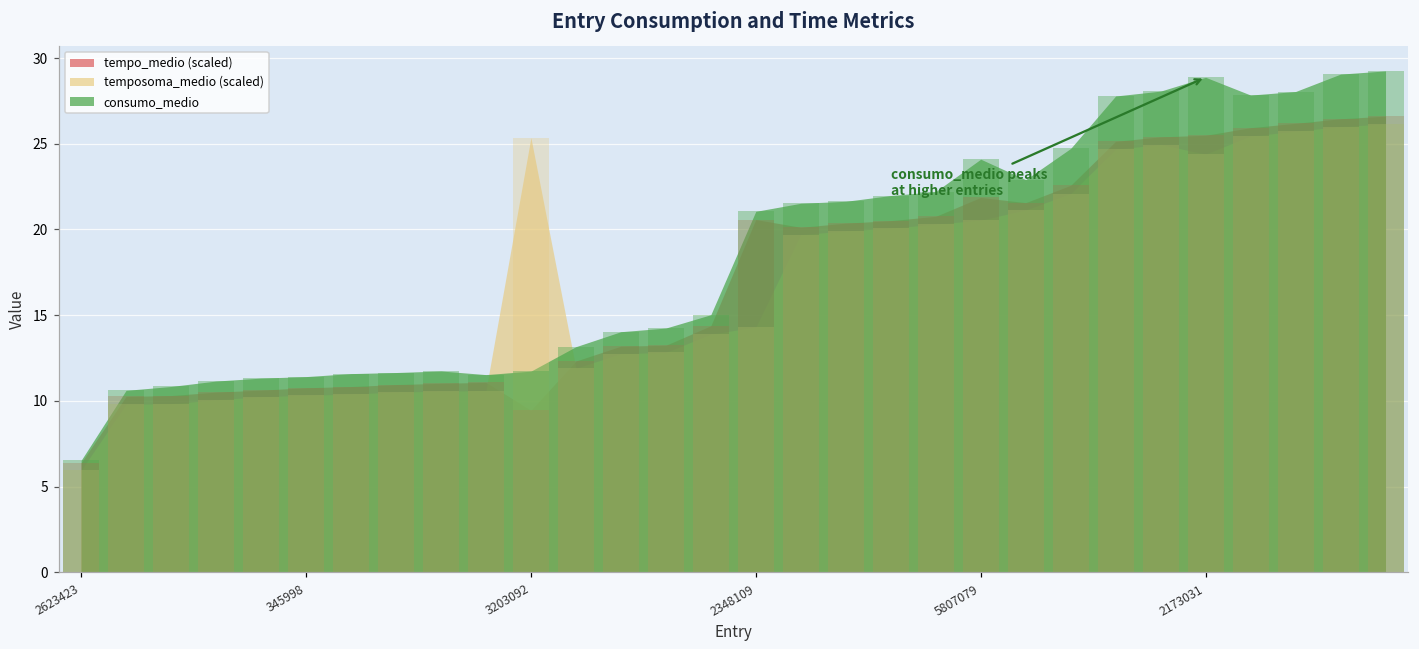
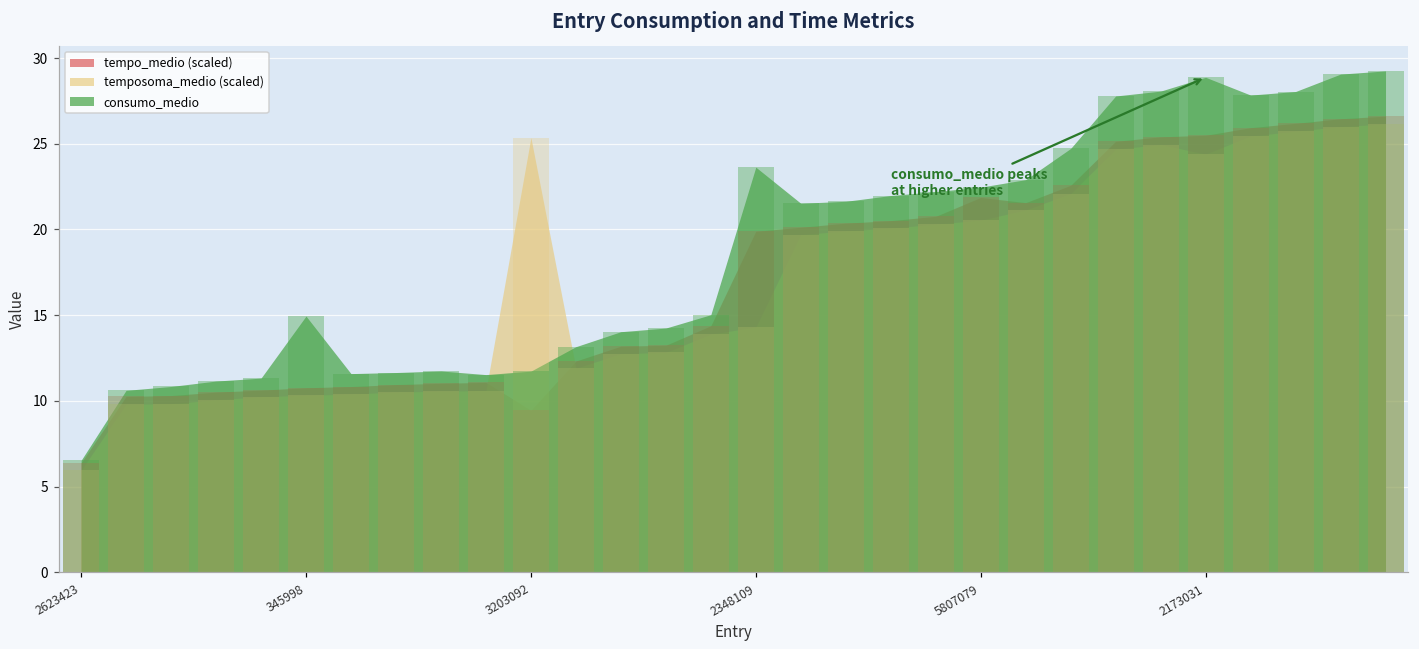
consumo_medio, 345998: 11.4 -> 14.9
tempo_medio (scaled), 2348109: 20.6 -> 19.9
consumo_medio, 2348109: 21.1 -> 23.6
consumo_medio, 5807079: 24.1 -> 22.5
